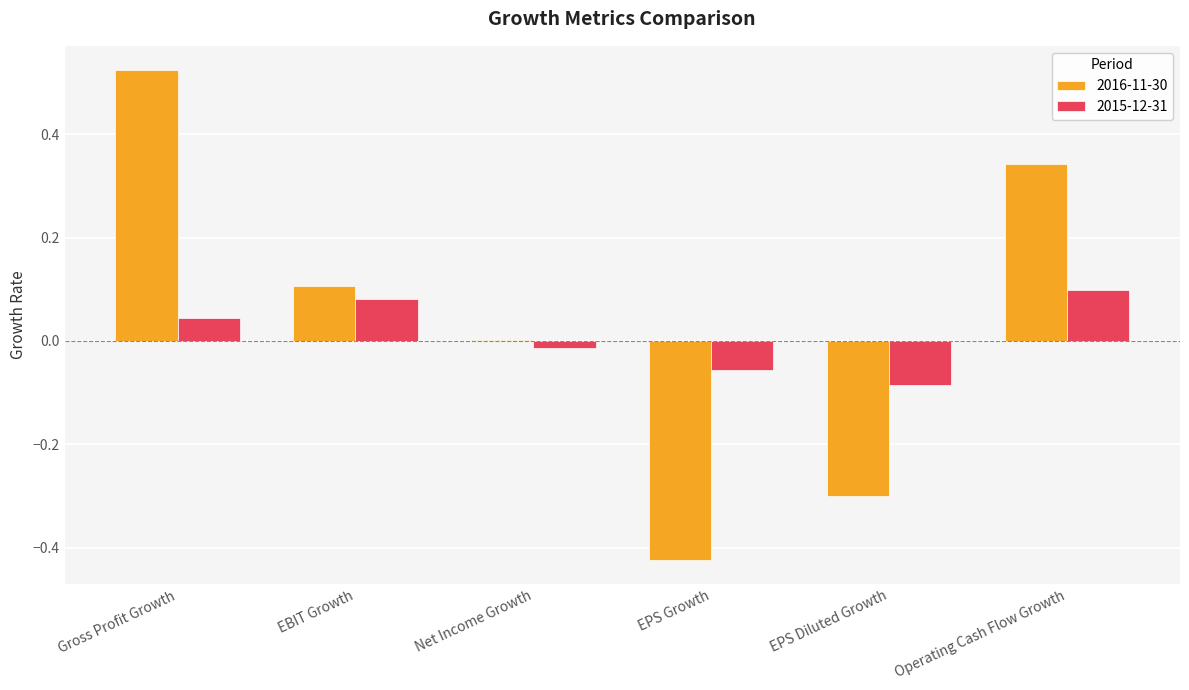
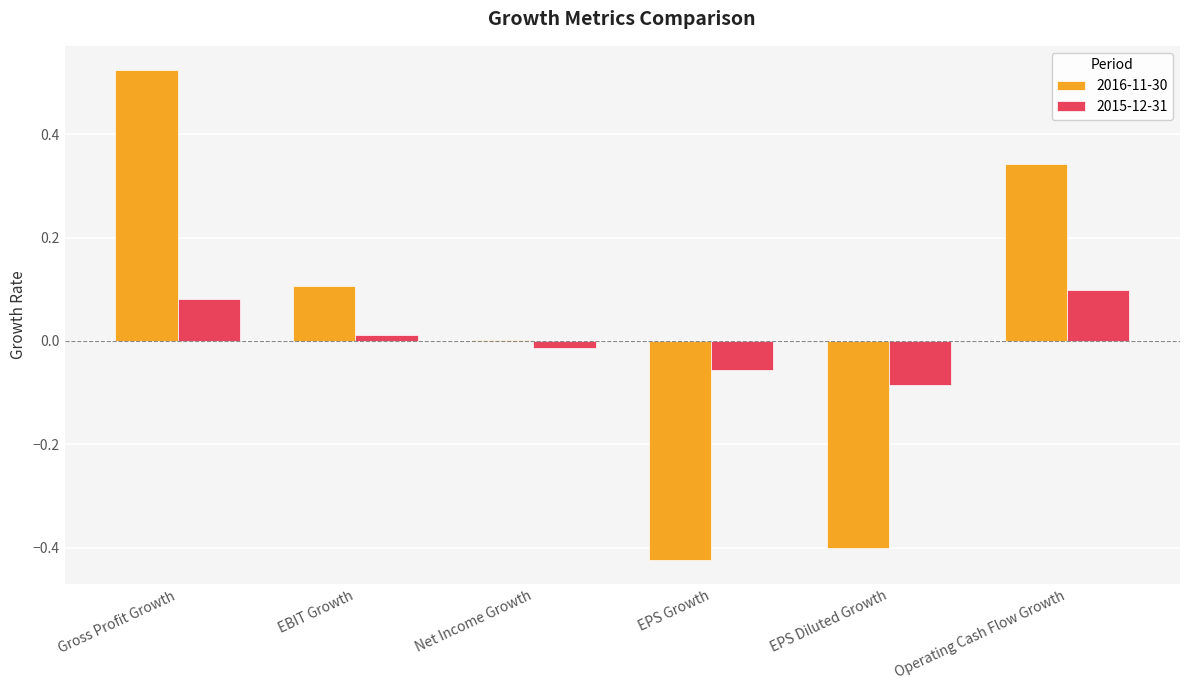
2015-12-31, Gross Profit Growth: 0.05 -> 0.08
2015-12-31, EBIT Growth: 0.08 -> 0.01
2016-11-30, EPS Diluted Growth: -0.3 -> -0.4
